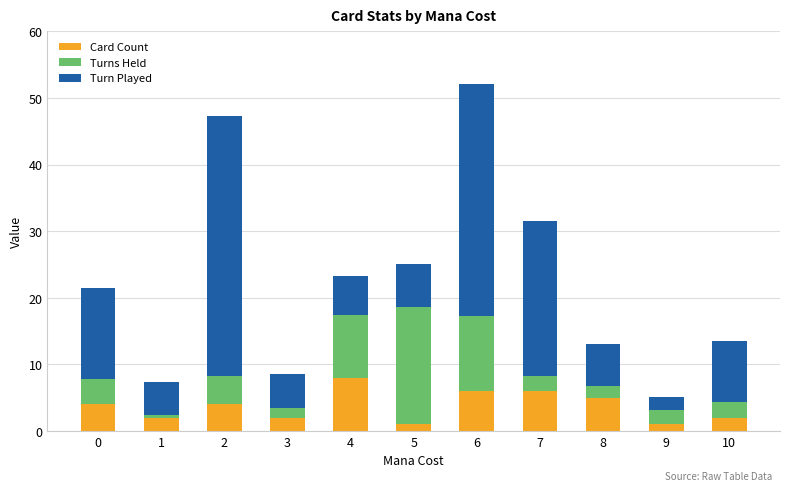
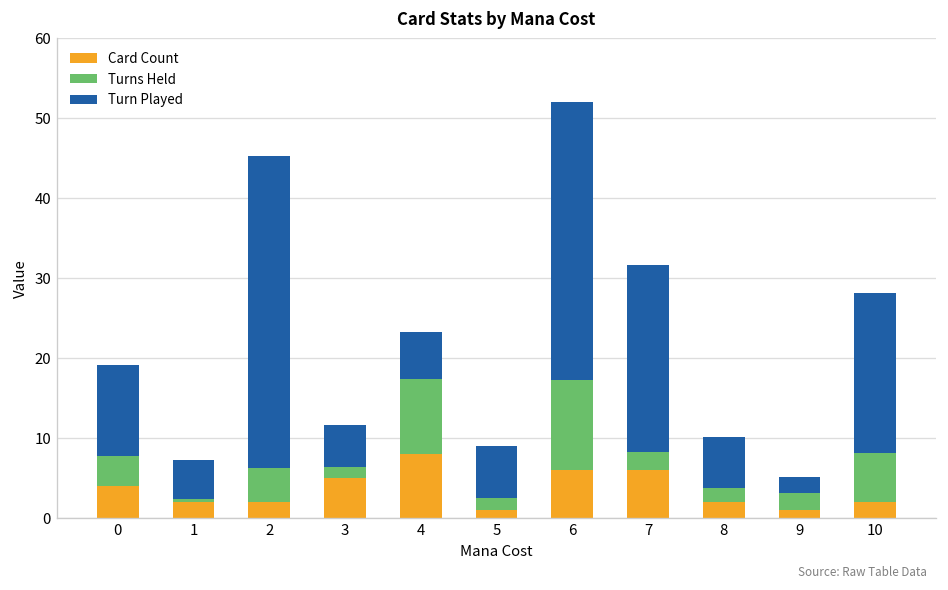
Turn Played, 0: 14 -> 11
Card Count, 2: 4 -> 2
Card Count, 3: 2 -> 5
Turns Held, 5: 18 -> 2
Card Count, 8: 5 -> 2
Turns Held, 10: 2 -> 6
Turn Played, 10: 9 -> 20
